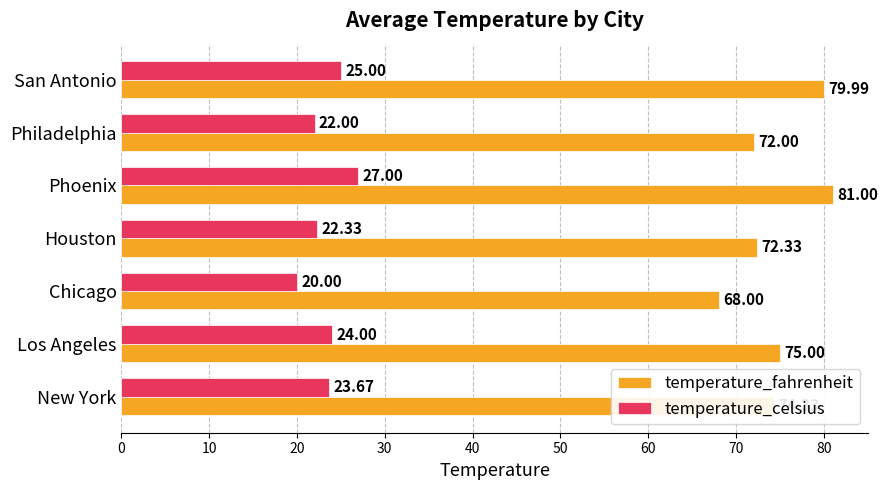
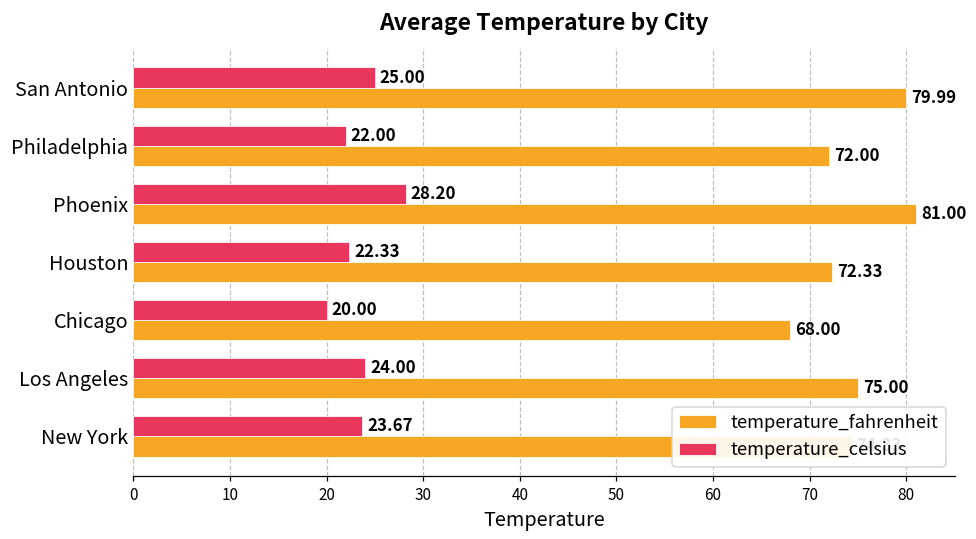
temperature_celsius, Phoenix: 27.00 -> 28.20
